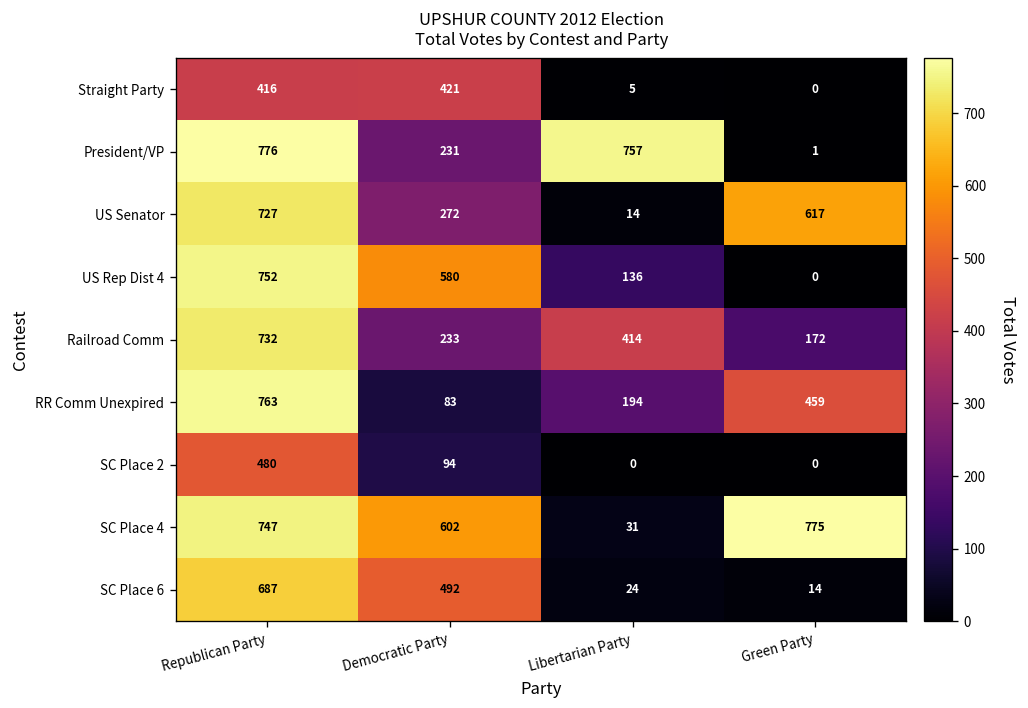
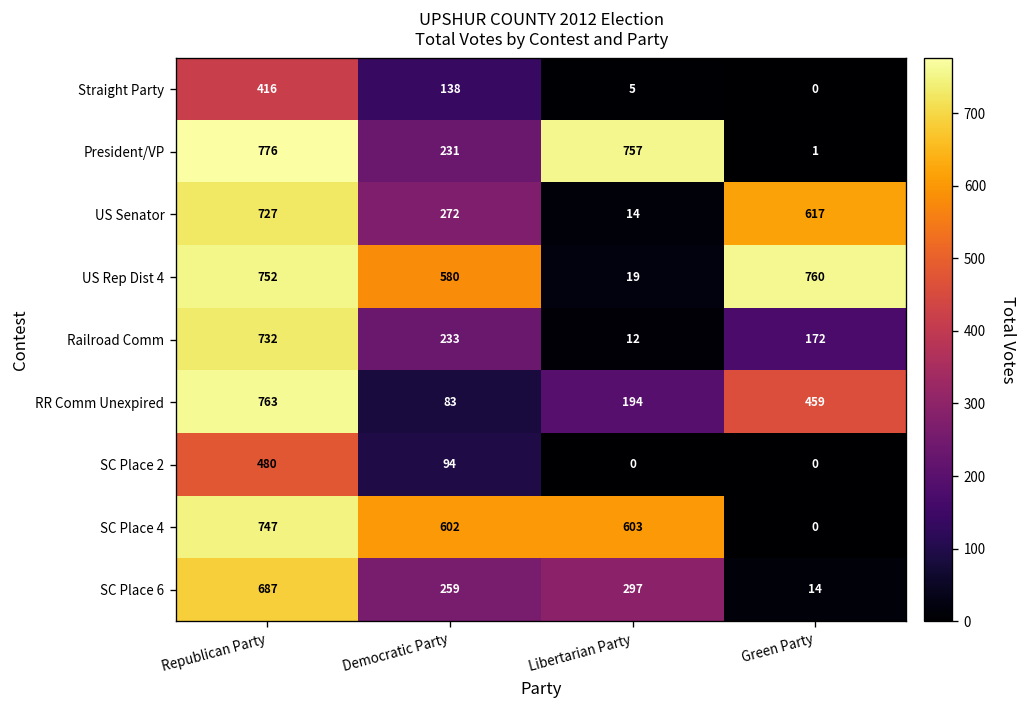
Straight Party, Democratic Party: 421 -> 138
US Rep Dist 4, Libertarian Party: 136 -> 19
US Rep Dist 4, Green Party: 0 -> 760
Railroad Comm, Libertarian Party: 414 -> 12
SC Place 4, Libertarian Party: 31 -> 603
SC Place 4, Green Party: 775 -> 0
SC Place 6, Democratic Party: 492 -> 259
SC Place 6, Libertarian Party: 24 -> 297
